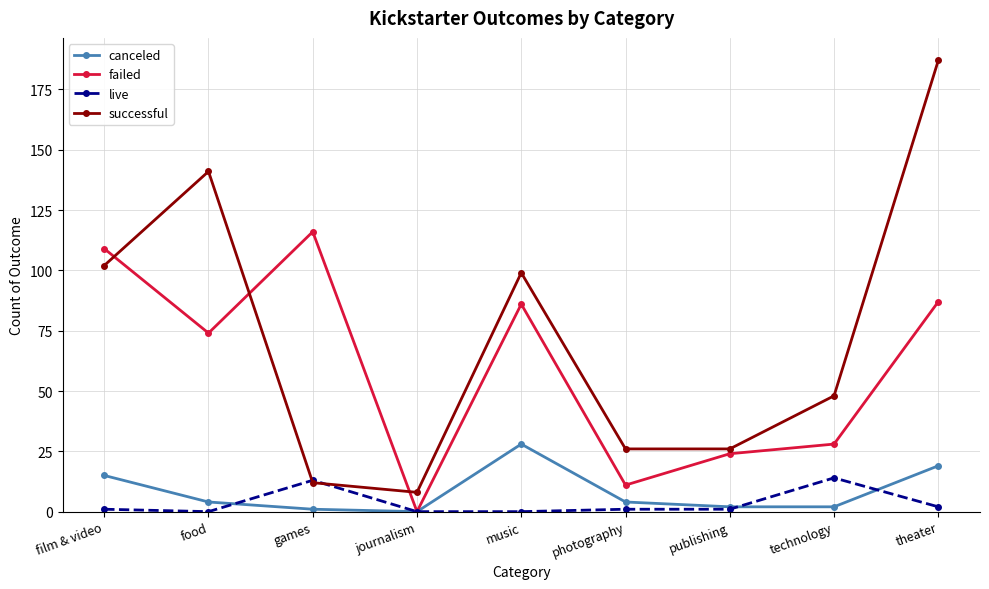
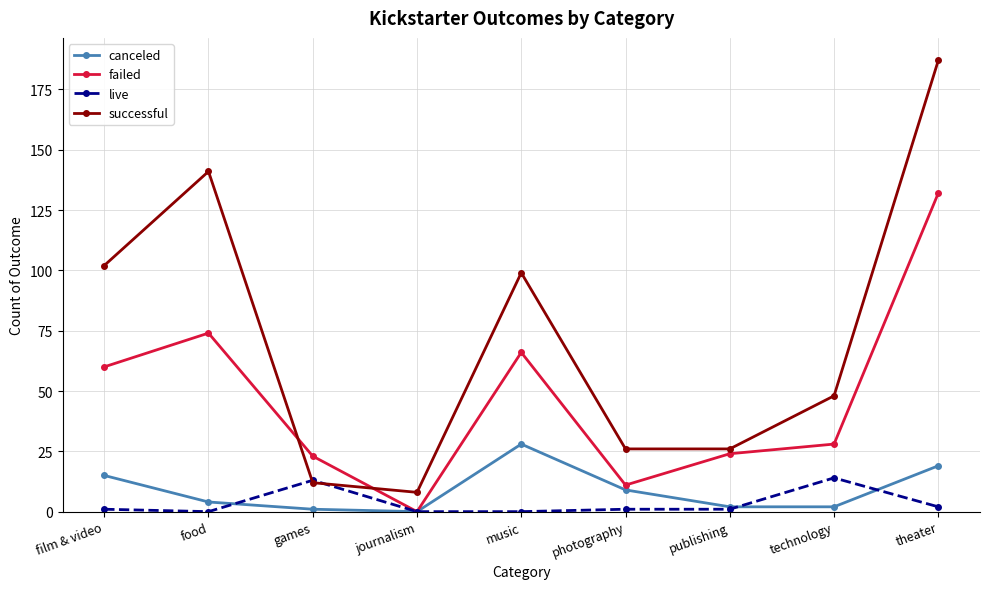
failed, film & video: 109 -> 60
failed, games: 116 -> 23
failed, music: 86 -> 66
canceled, photography: 4 -> 9
failed, theater: 87 -> 132
